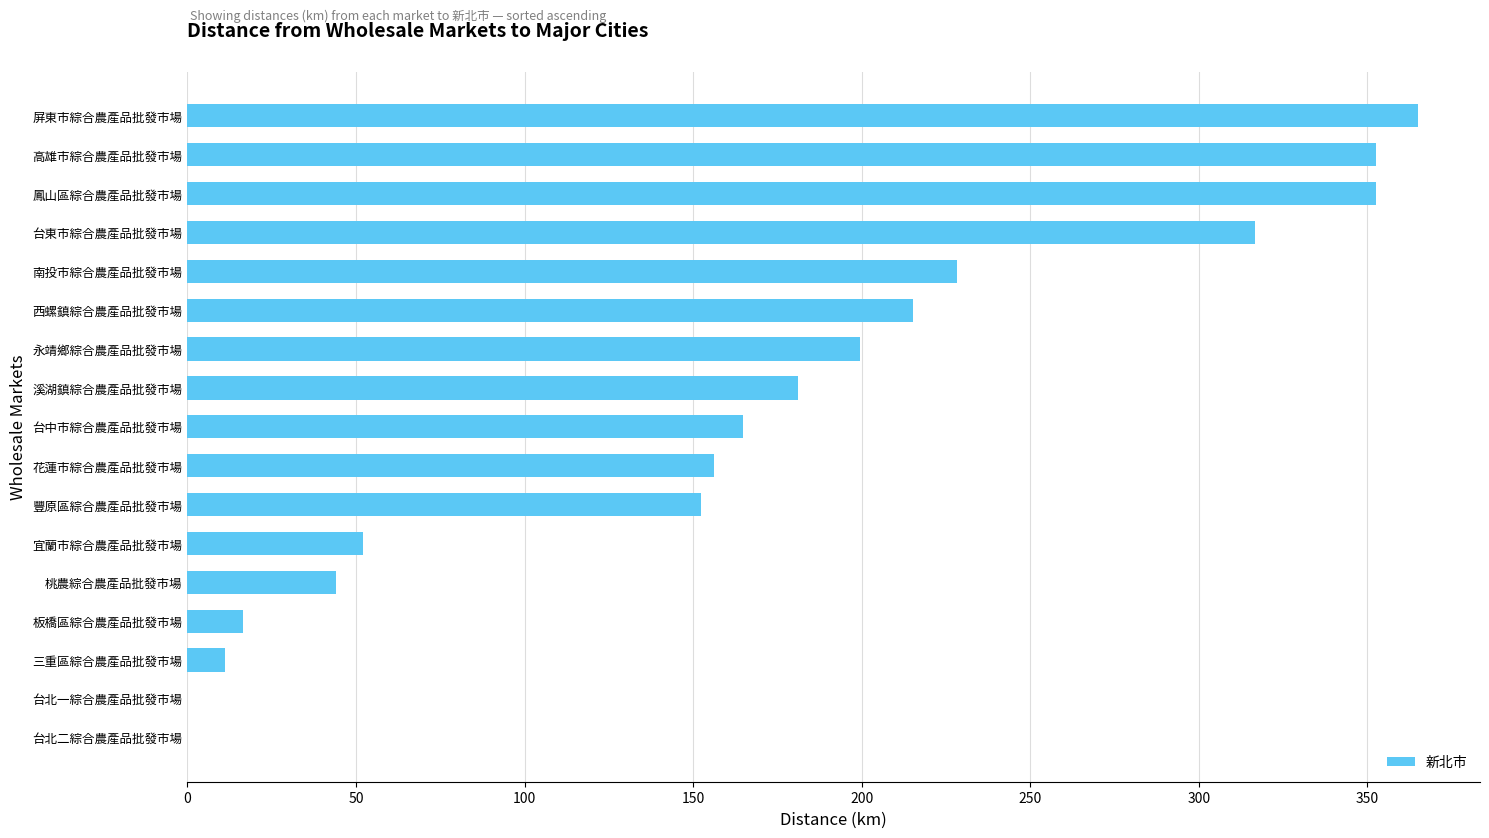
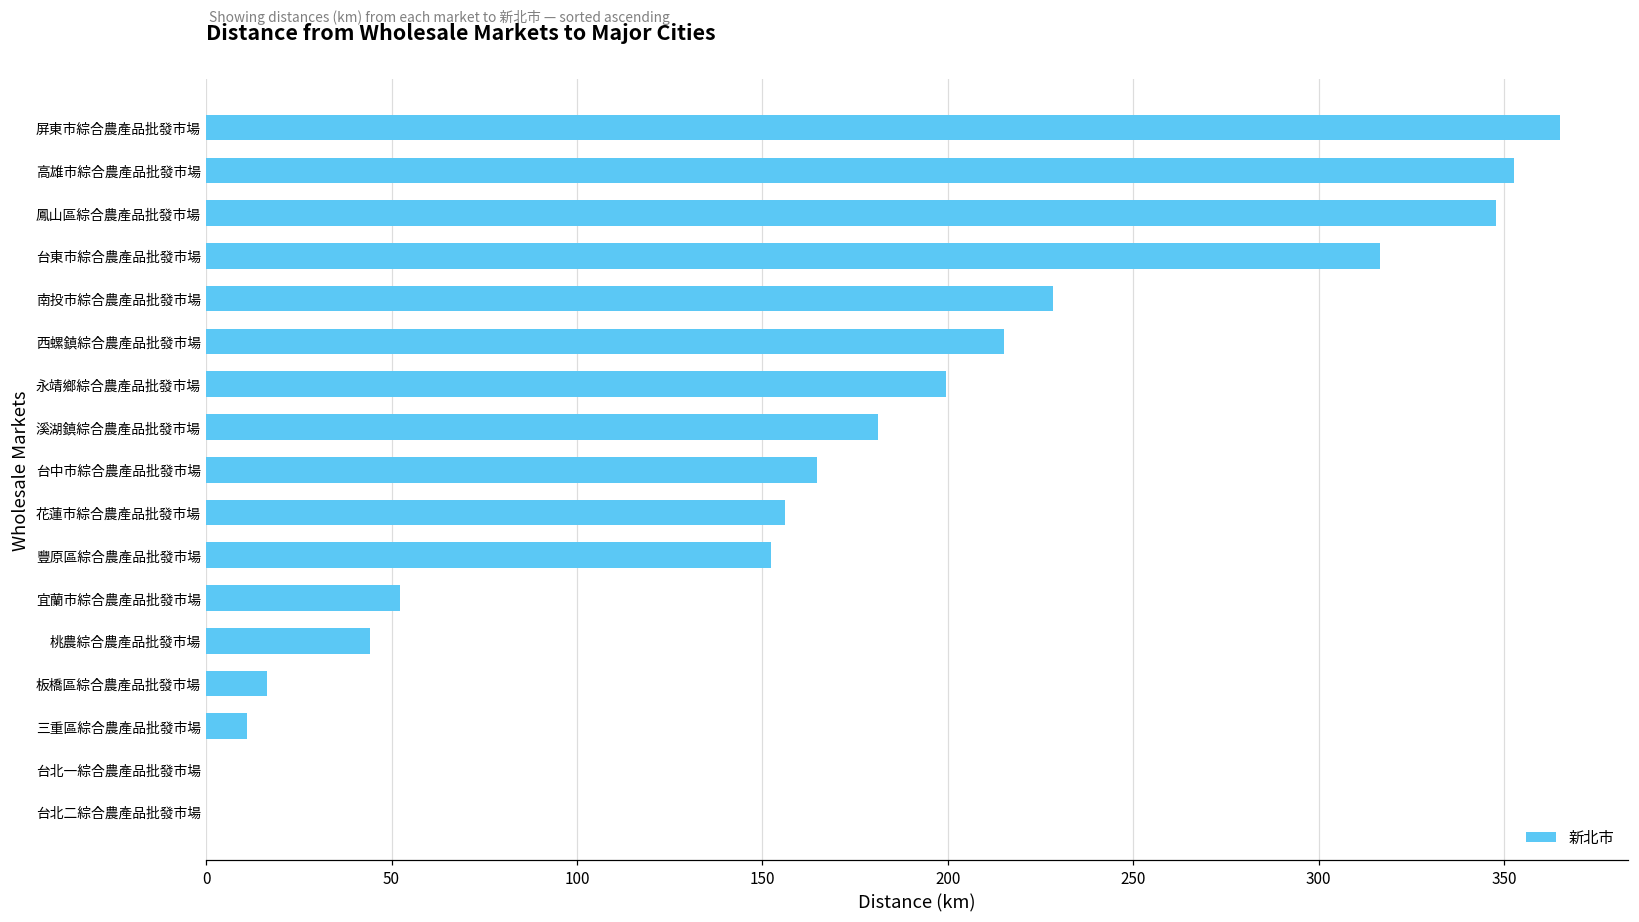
鳳山區綜合農產品批發市場: 352 -> 348
